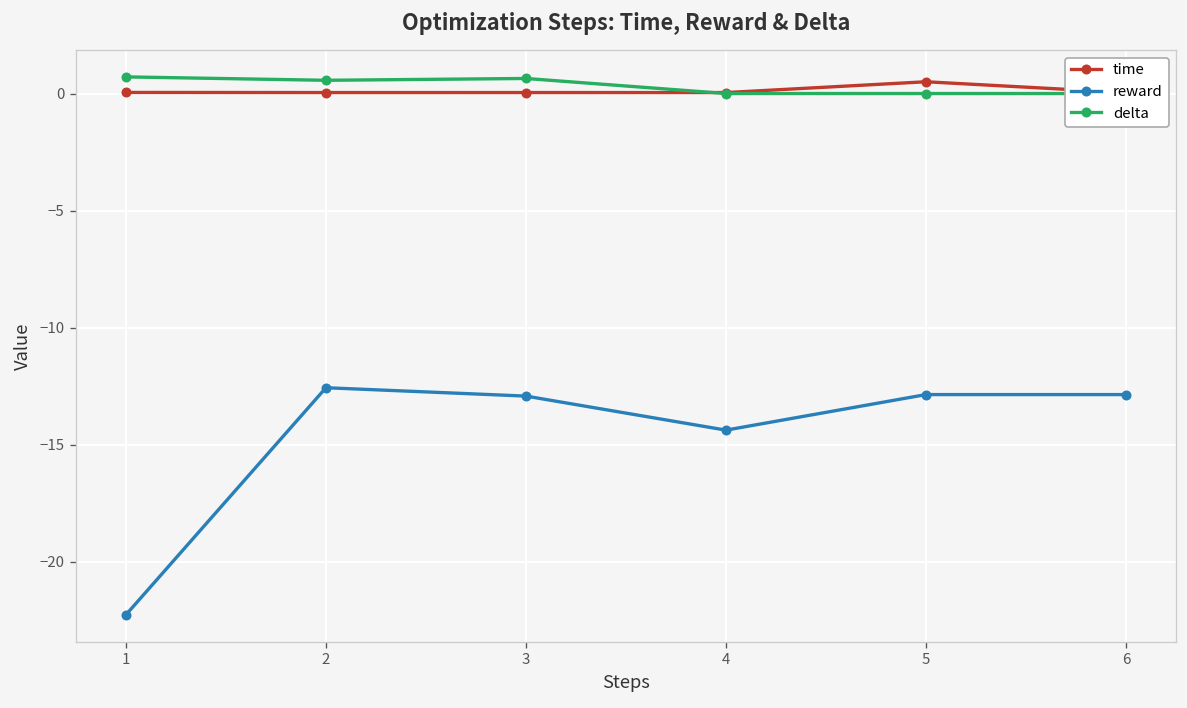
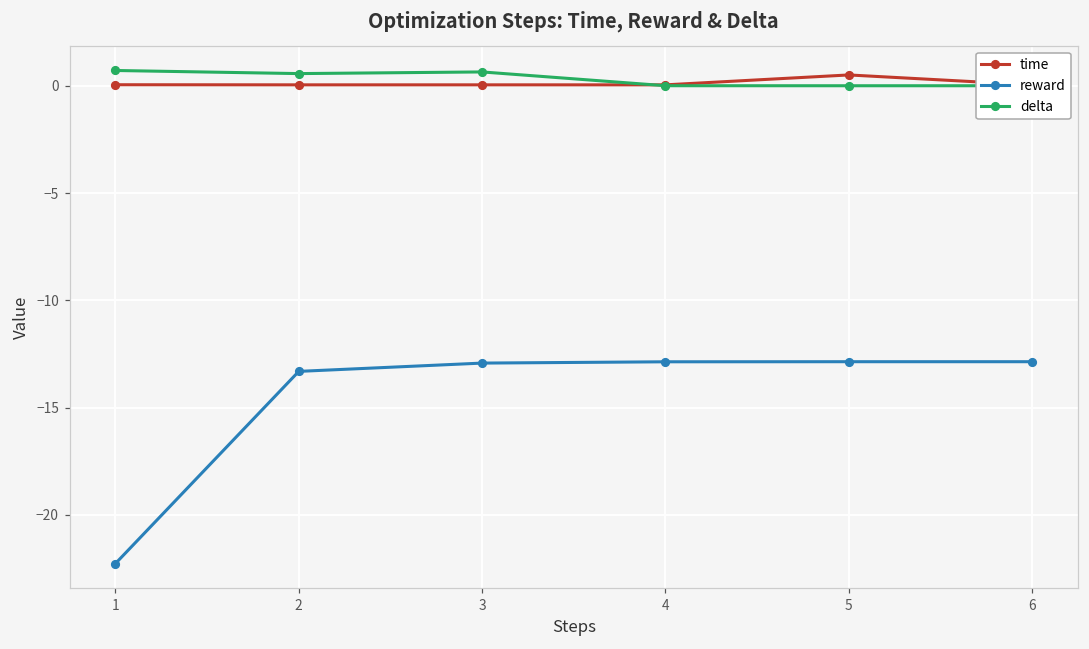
reward, 2: -12.6 -> -13.3
reward, 4: -14.4 -> -12.9
